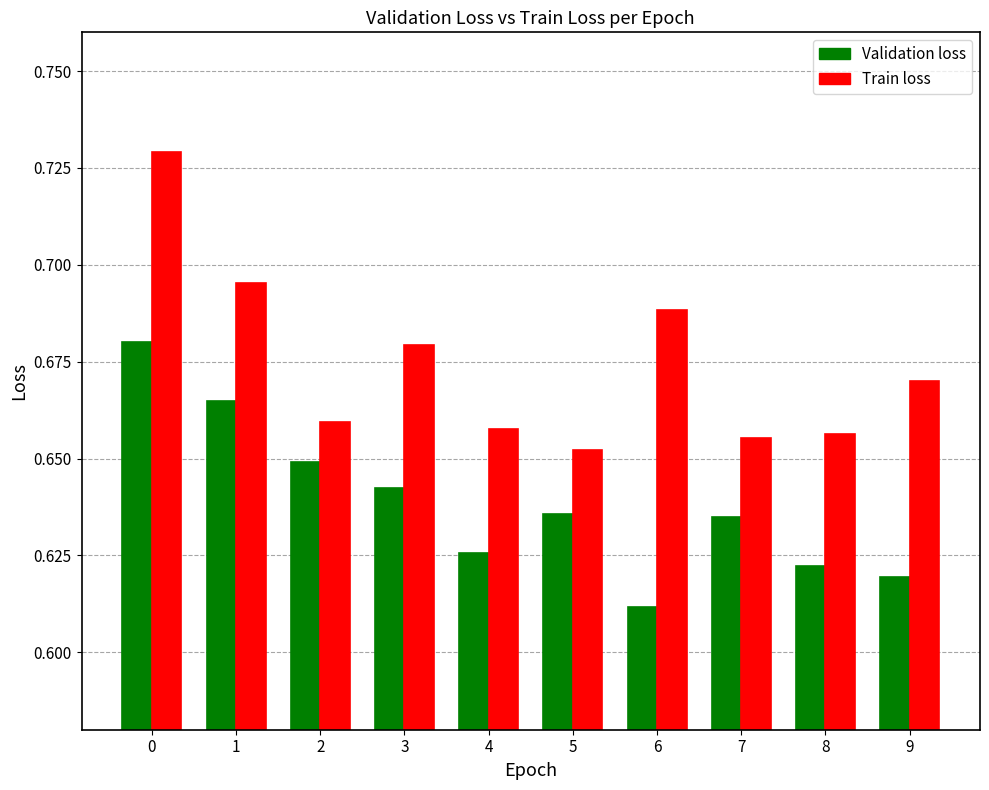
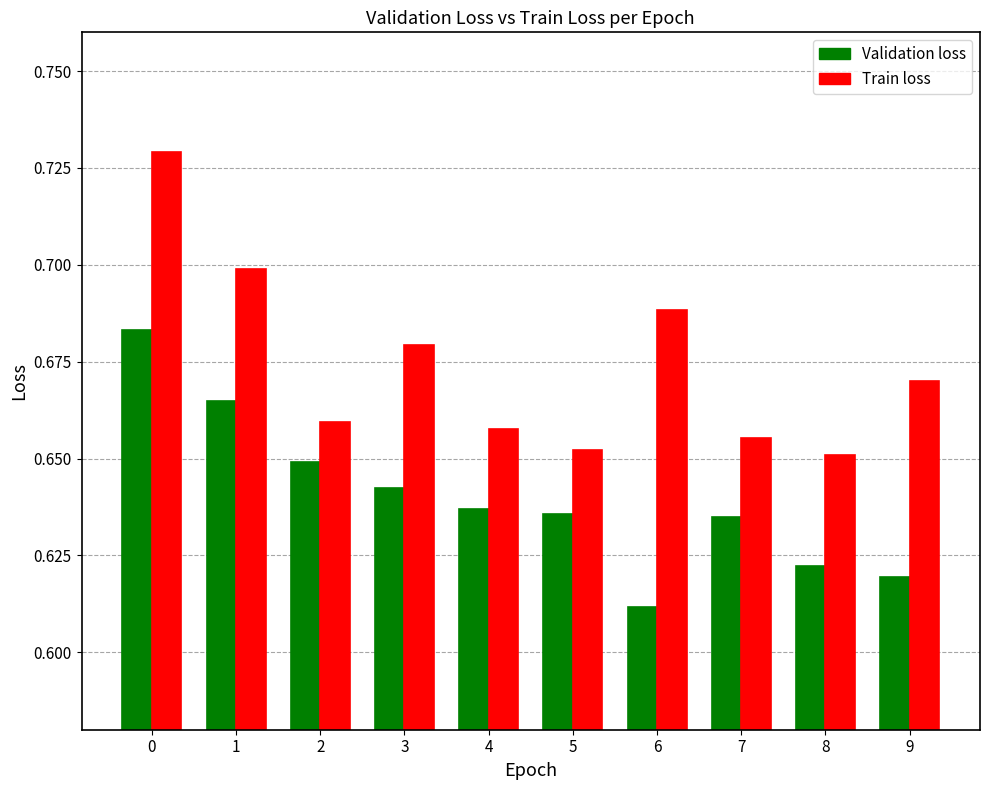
Validation loss, 0: 0.680 -> 0.683
Train loss, 1: 0.695 -> 0.699
Validation loss, 4: 0.626 -> 0.637
Train loss, 8: 0.656 -> 0.651
